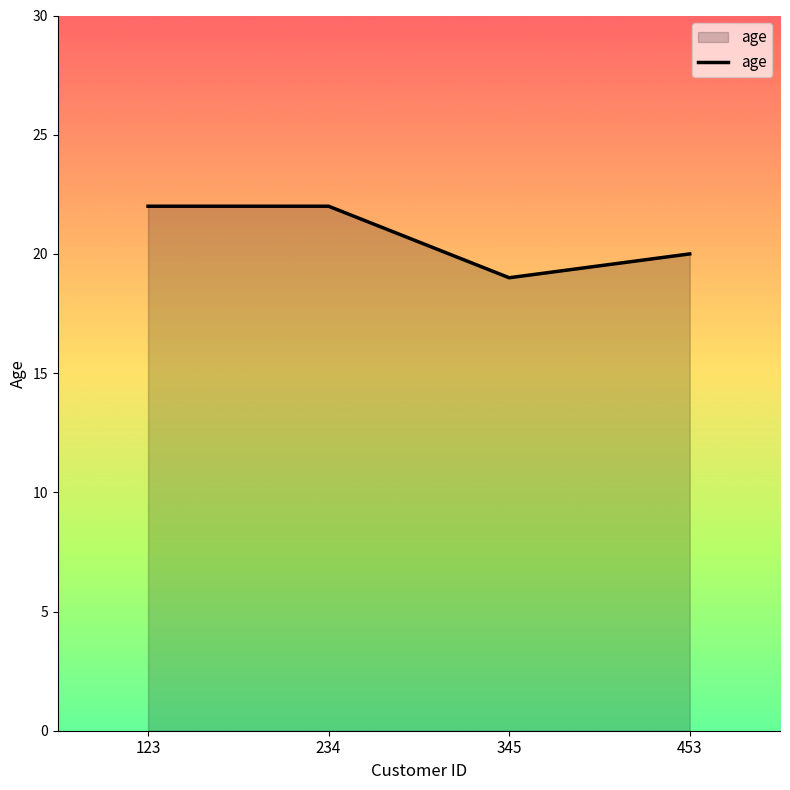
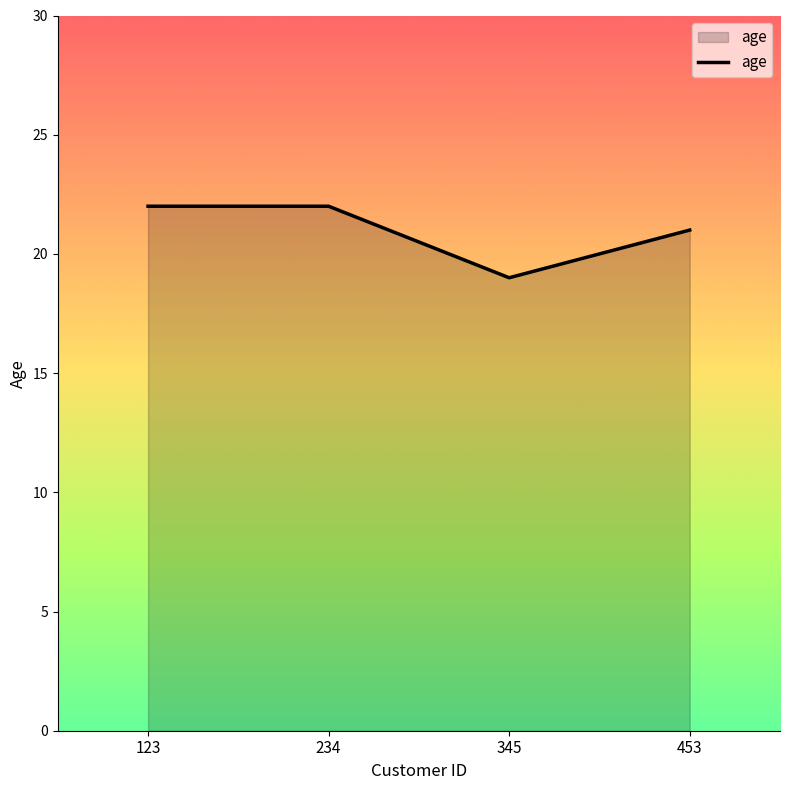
453: 20 -> 21
